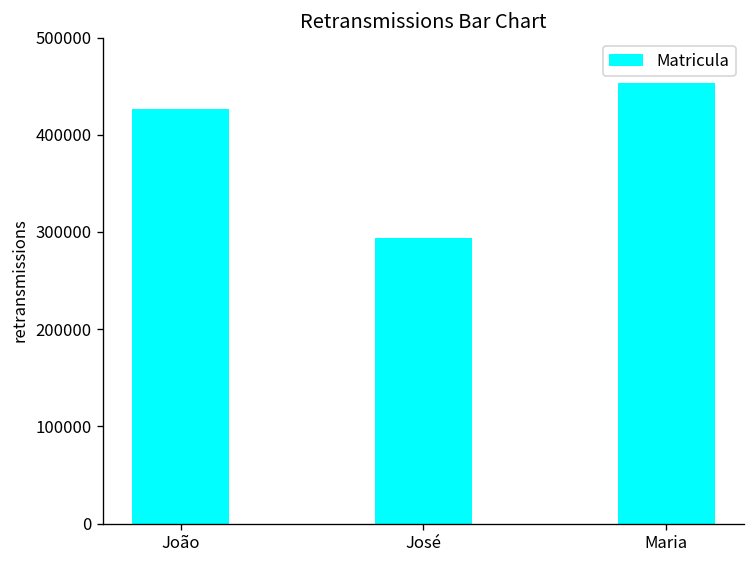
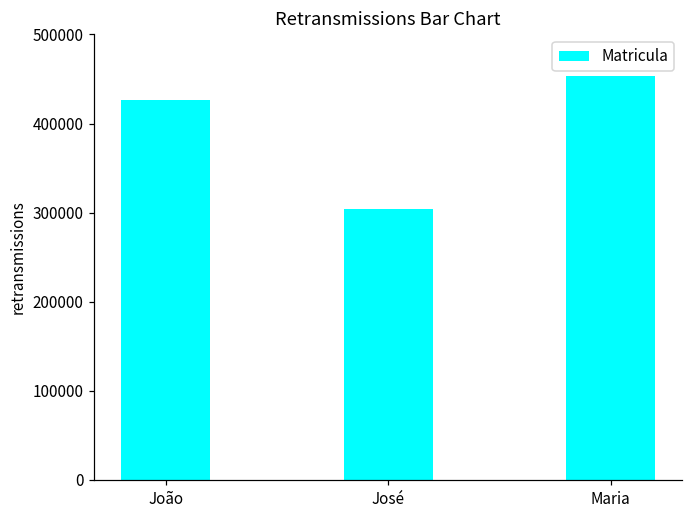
José: 290000 -> 300000
